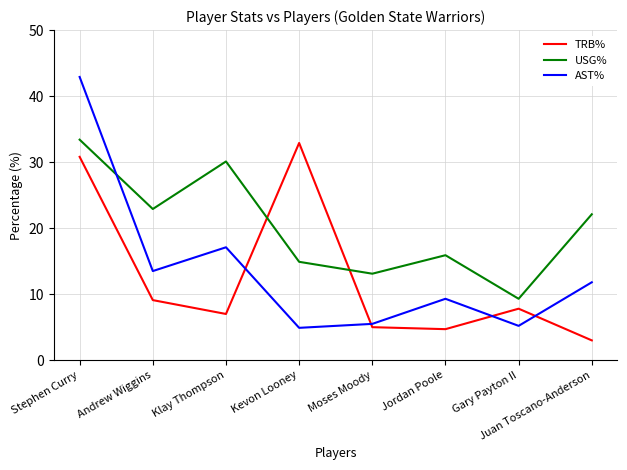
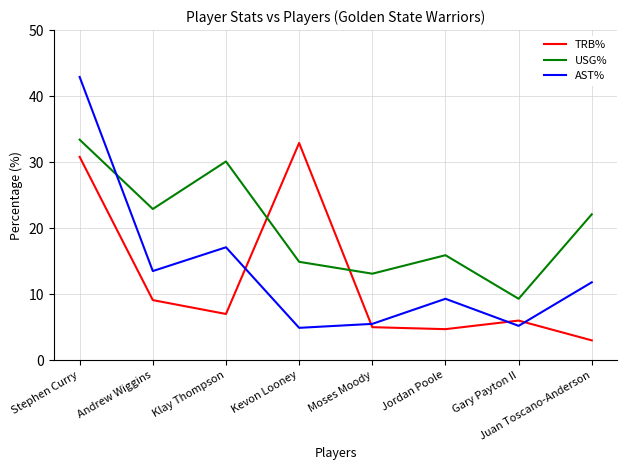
TRB%, Gary Payton II: 8 -> 6
